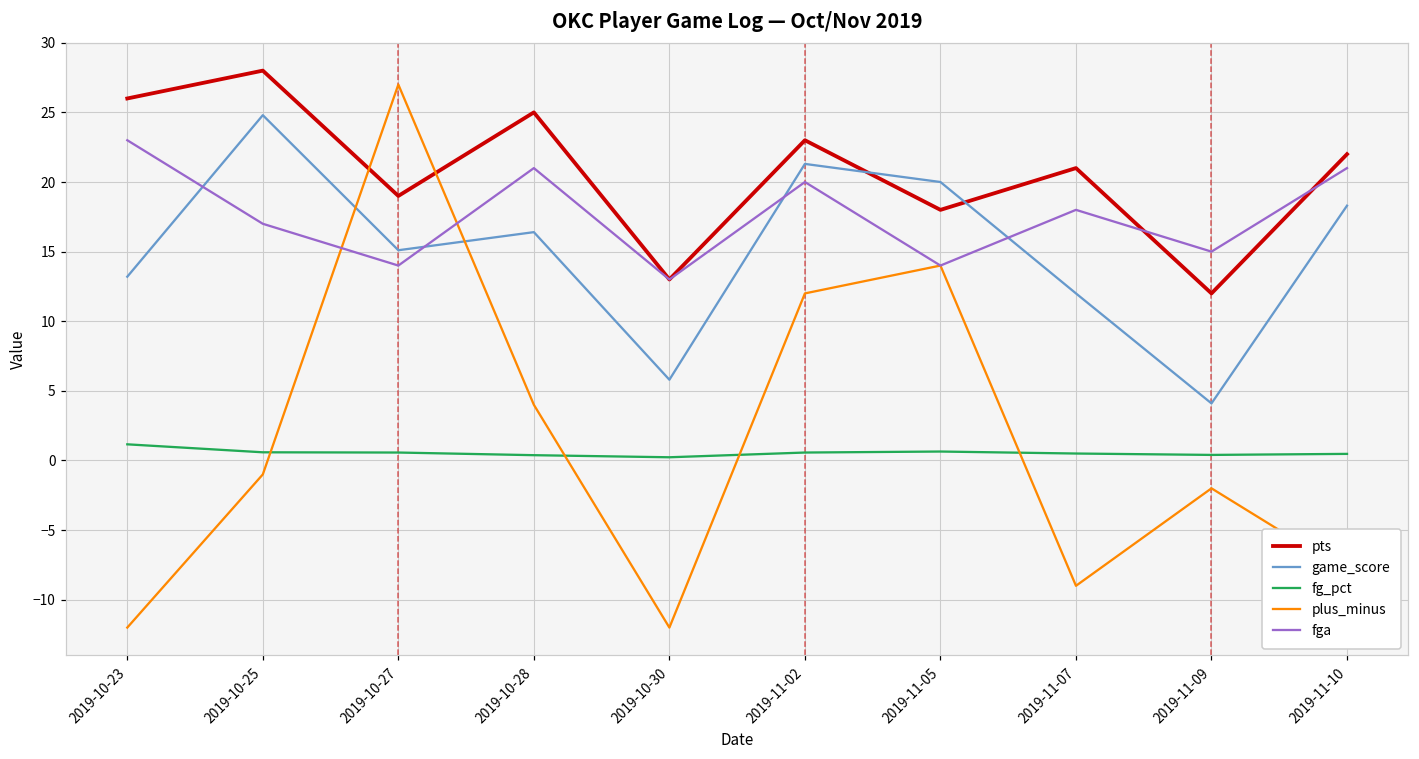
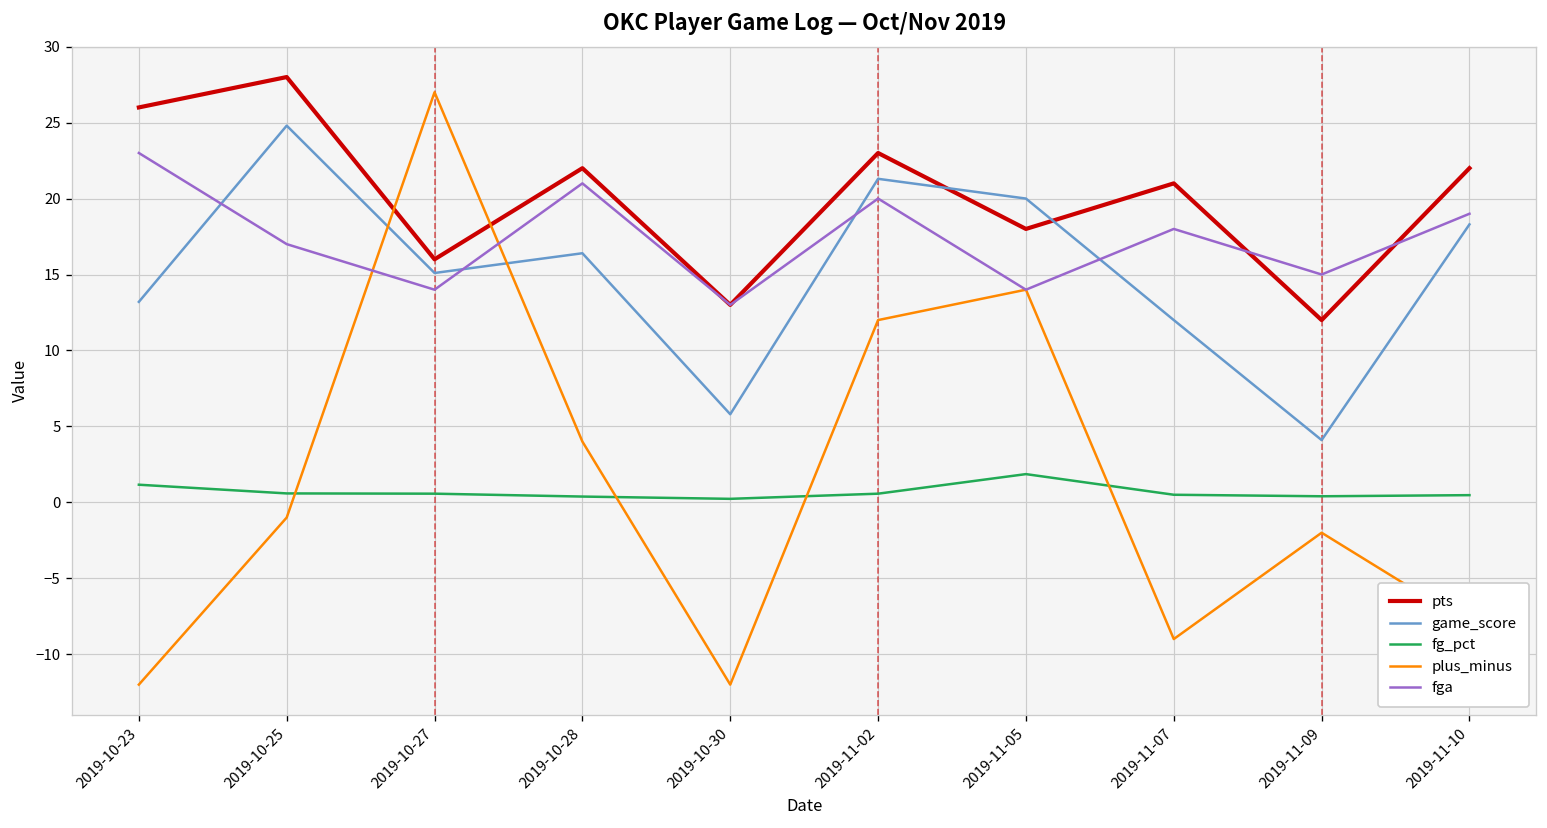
pts, 2019-10-27: 19 -> 16
pts, 2019-10-28: 25 -> 22
fg_pct, 2019-11-05: 0.6 -> 1.9
fga, 2019-11-10: 21 -> 19
